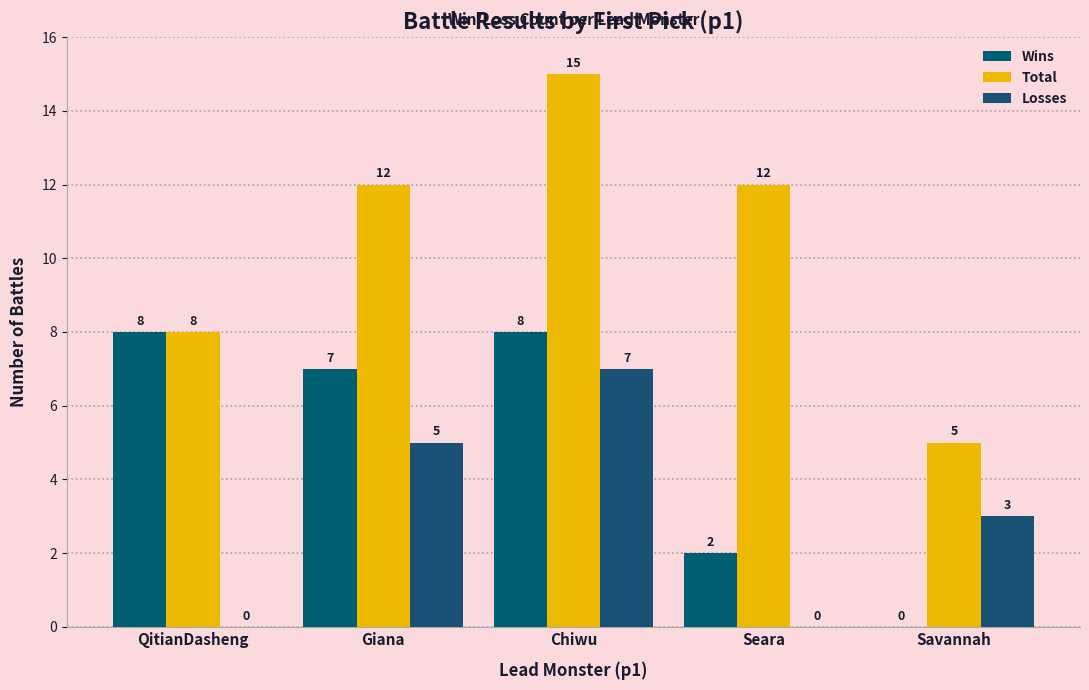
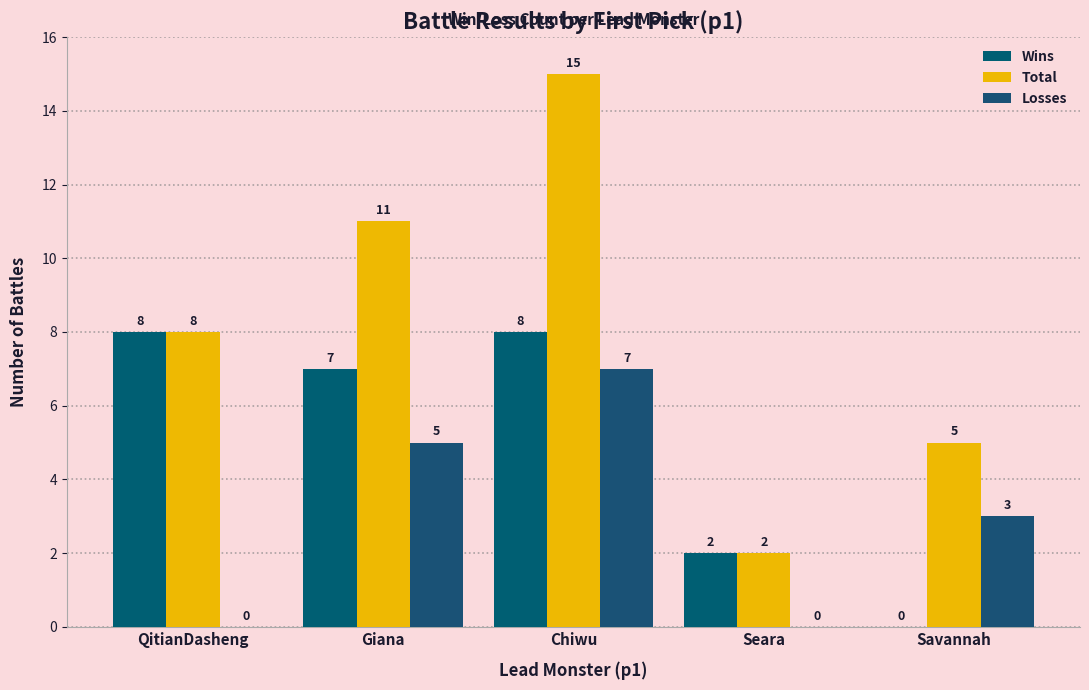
Total, Giana: 12 -> 11
Total, Seara: 12 -> 2
